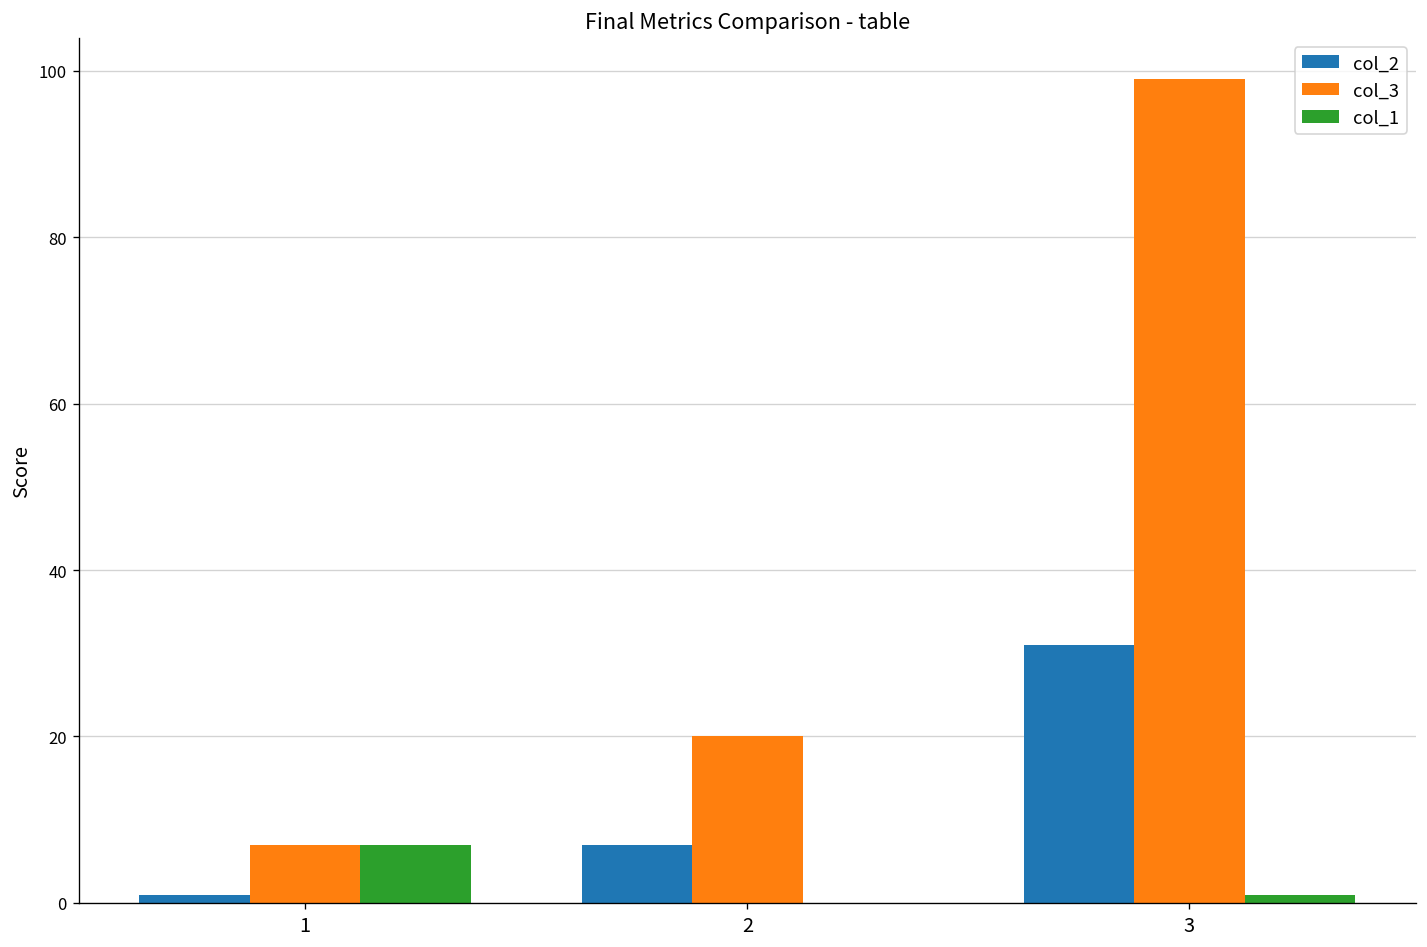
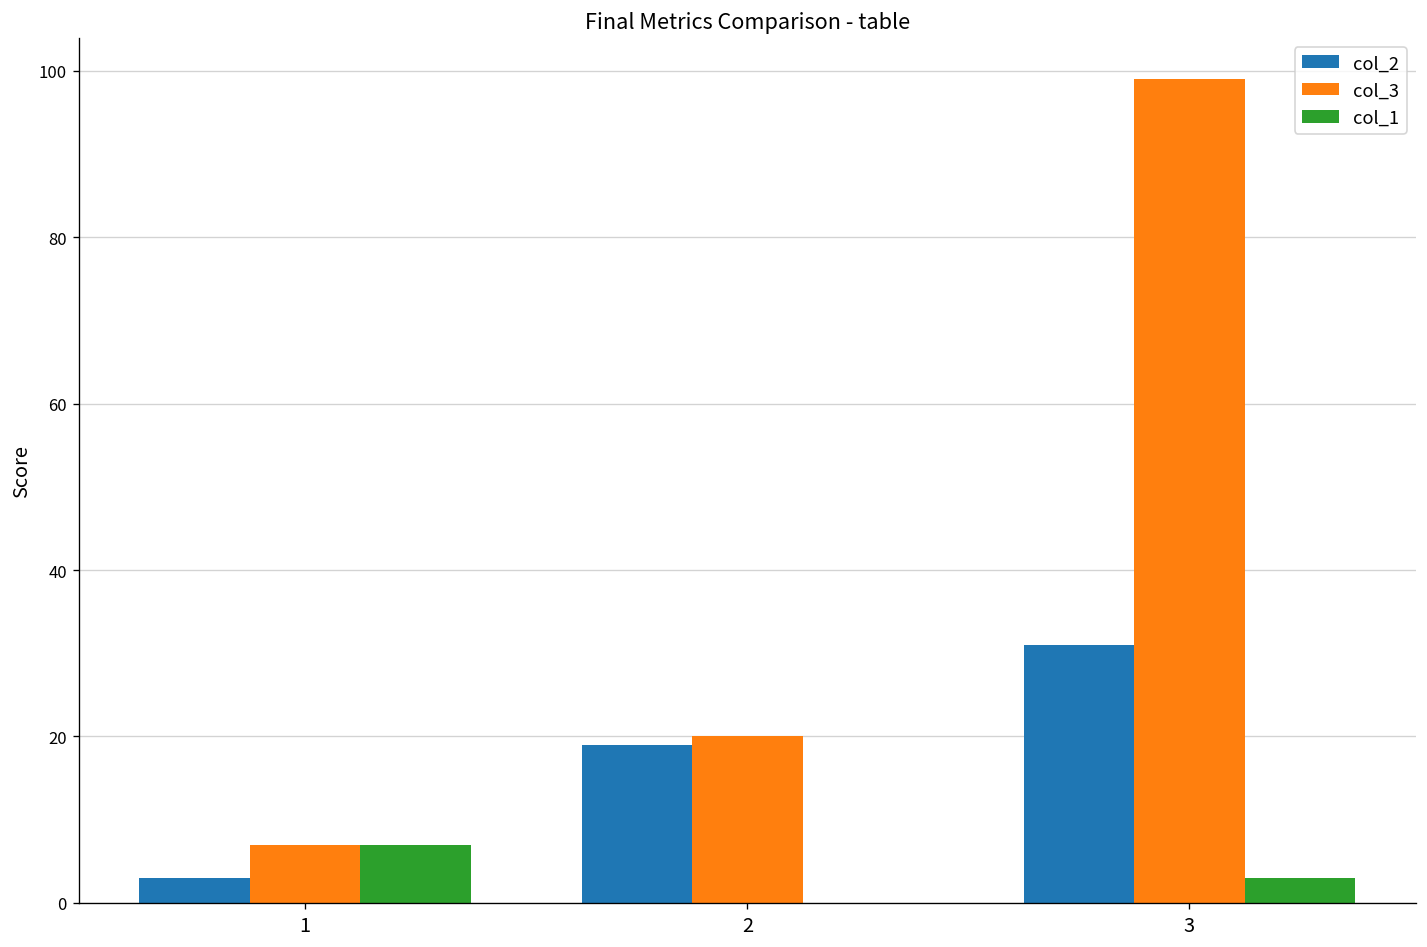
col_2, 1: 1 -> 3
col_2, 2: 7 -> 19
col_1, 3: 1 -> 3
